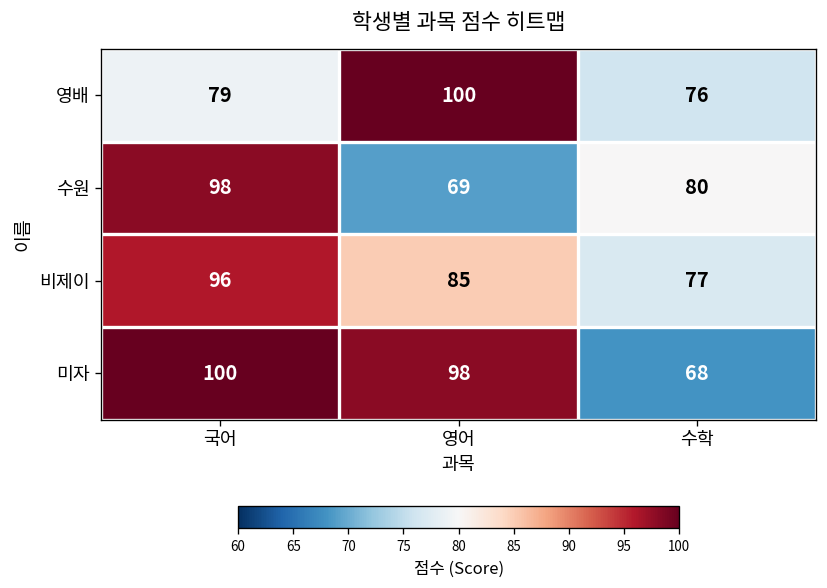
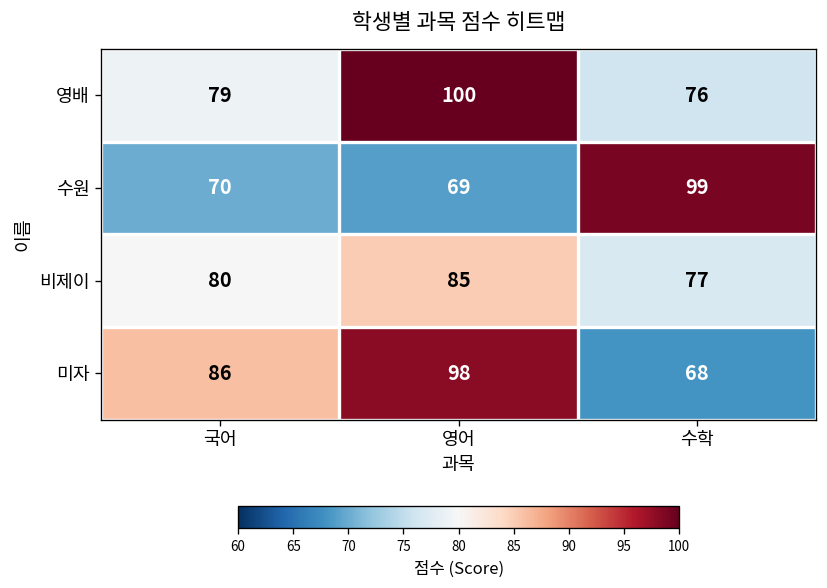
수원, 국어: 98 -> 70
수원, 수학: 80 -> 99
비제이, 국어: 96 -> 80
미자, 국어: 100 -> 86
